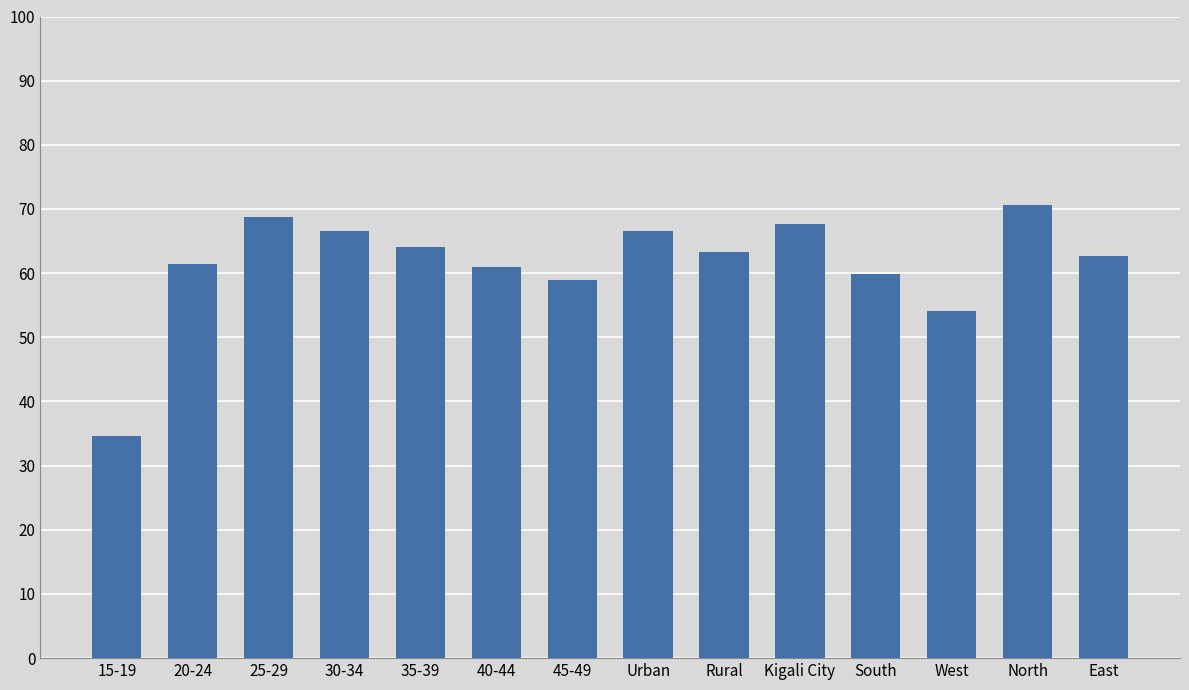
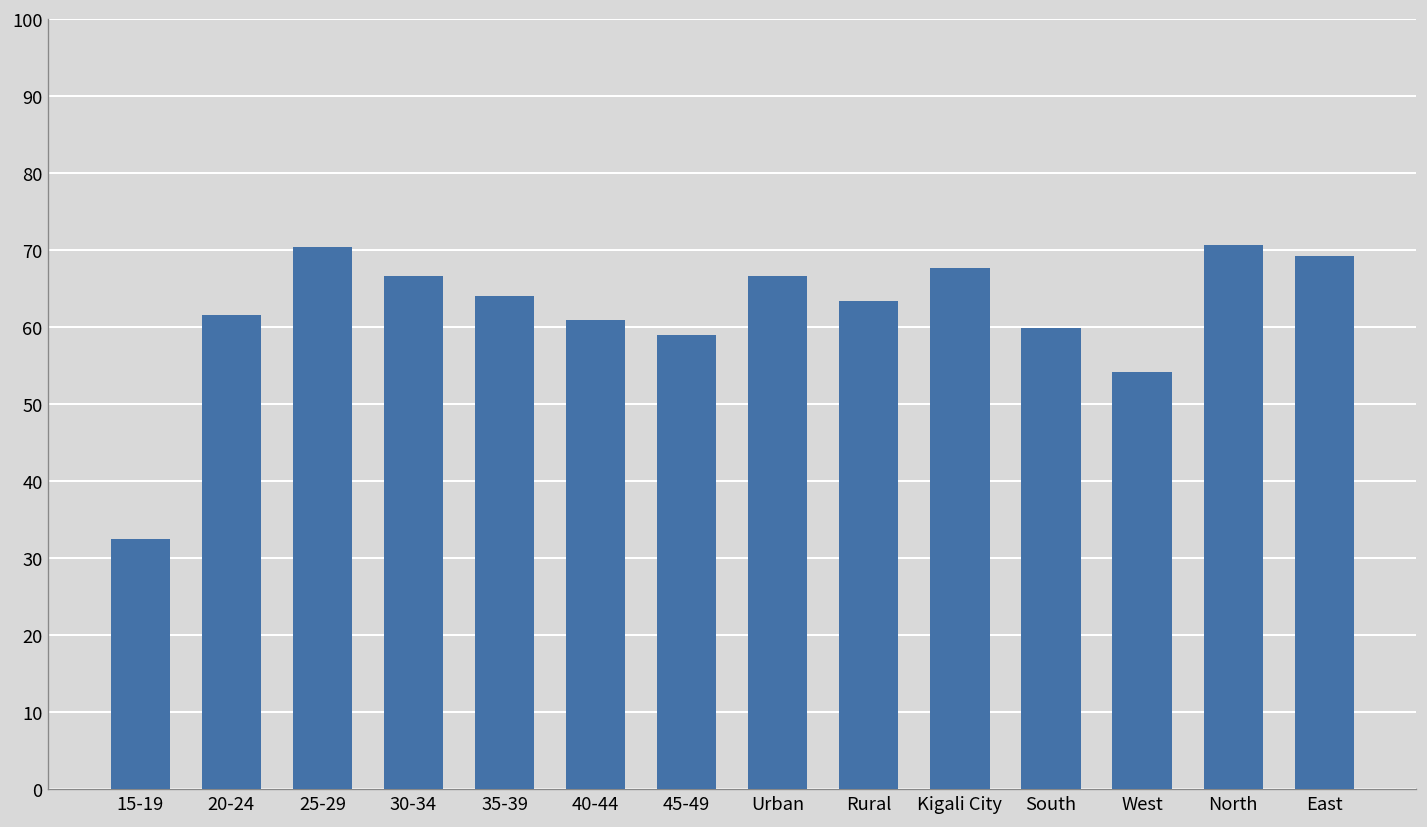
15-19: 35 -> 33
25-29: 69 -> 70
East: 63 -> 69
